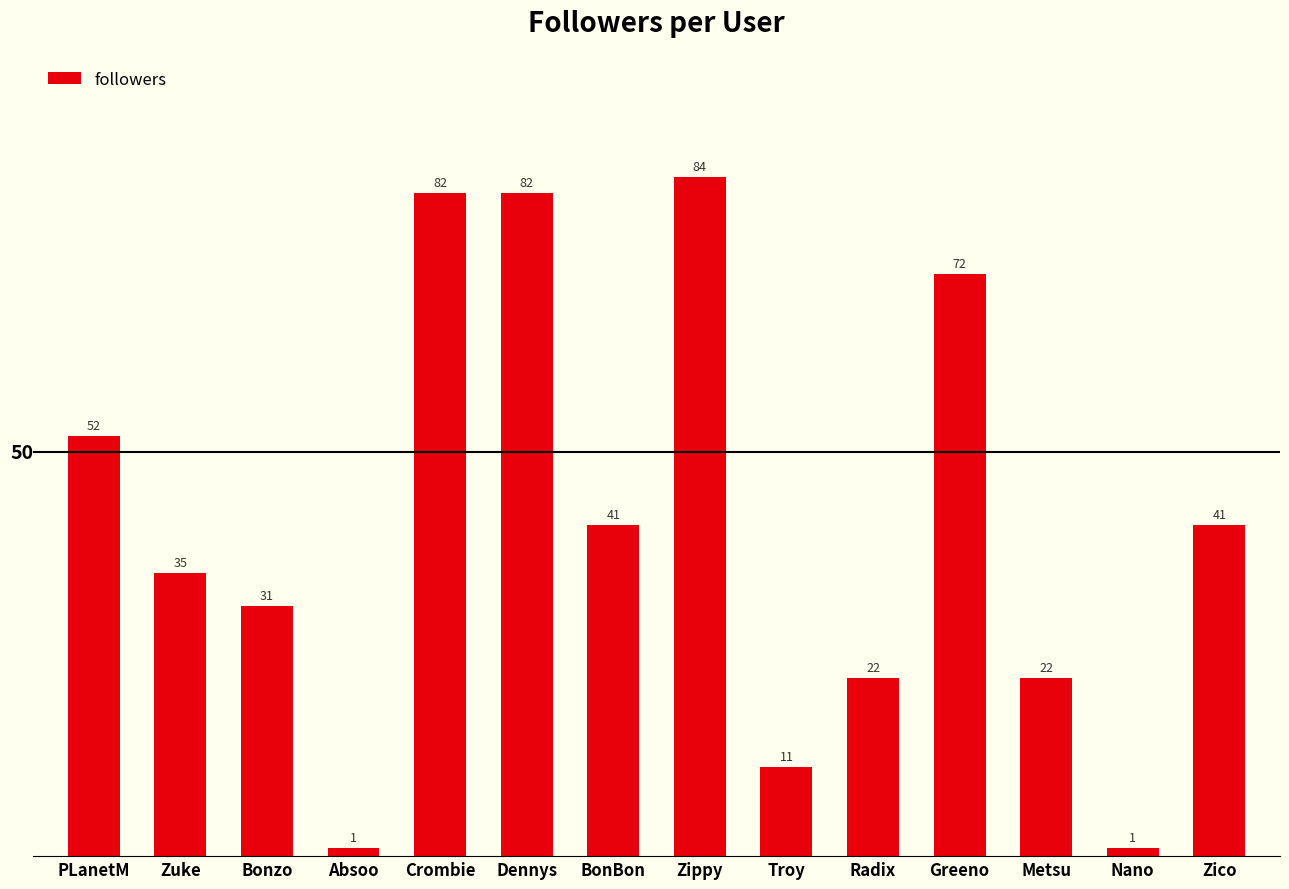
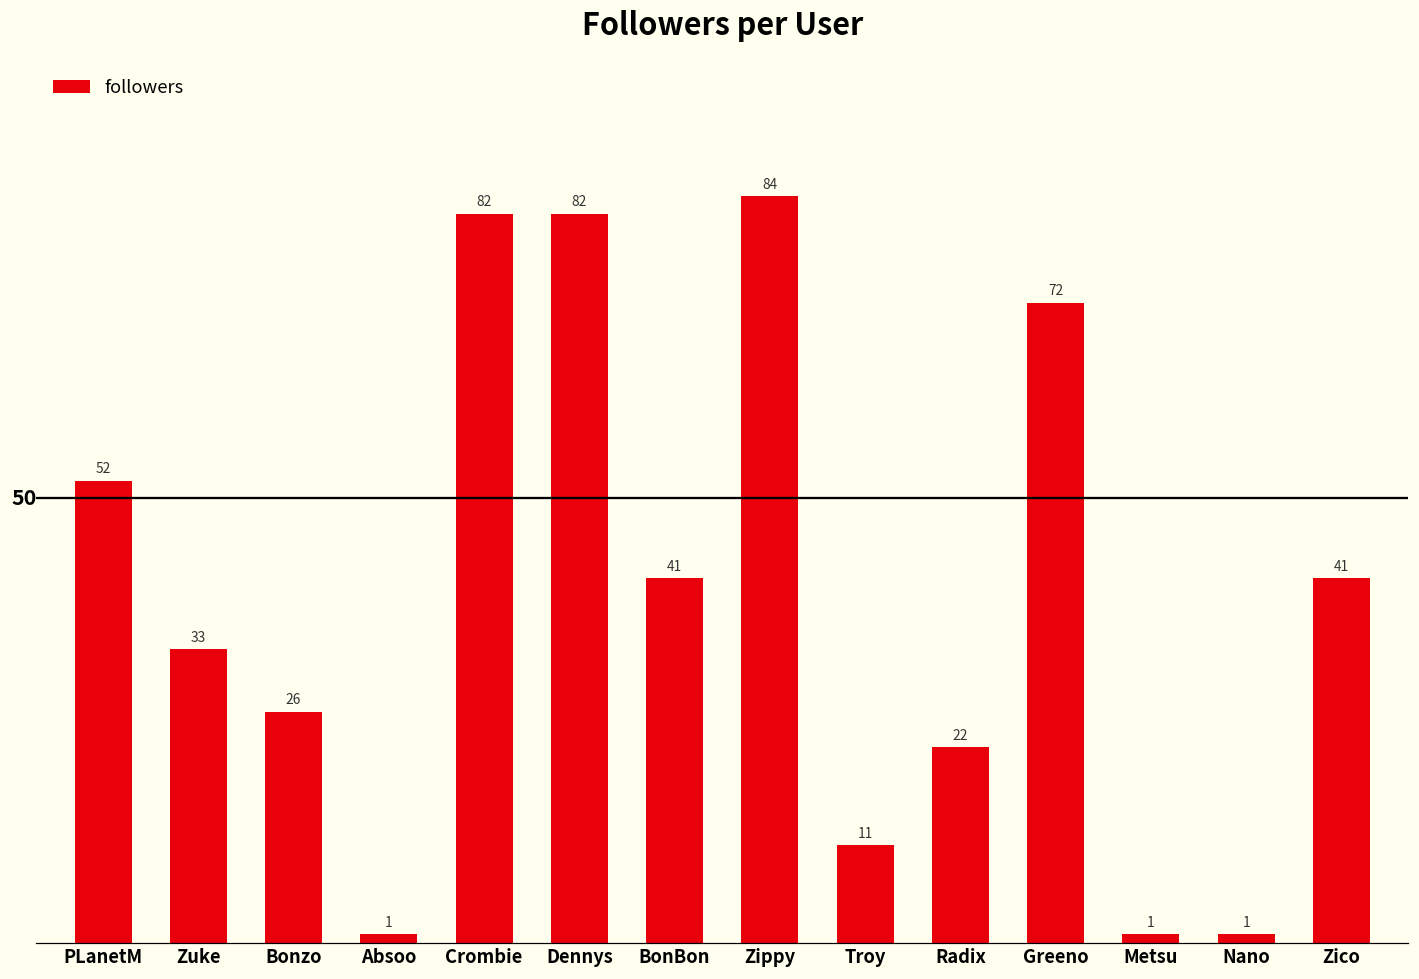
Zuke: 35 -> 33
Bonzo: 31 -> 26
Metsu: 22 -> 1
